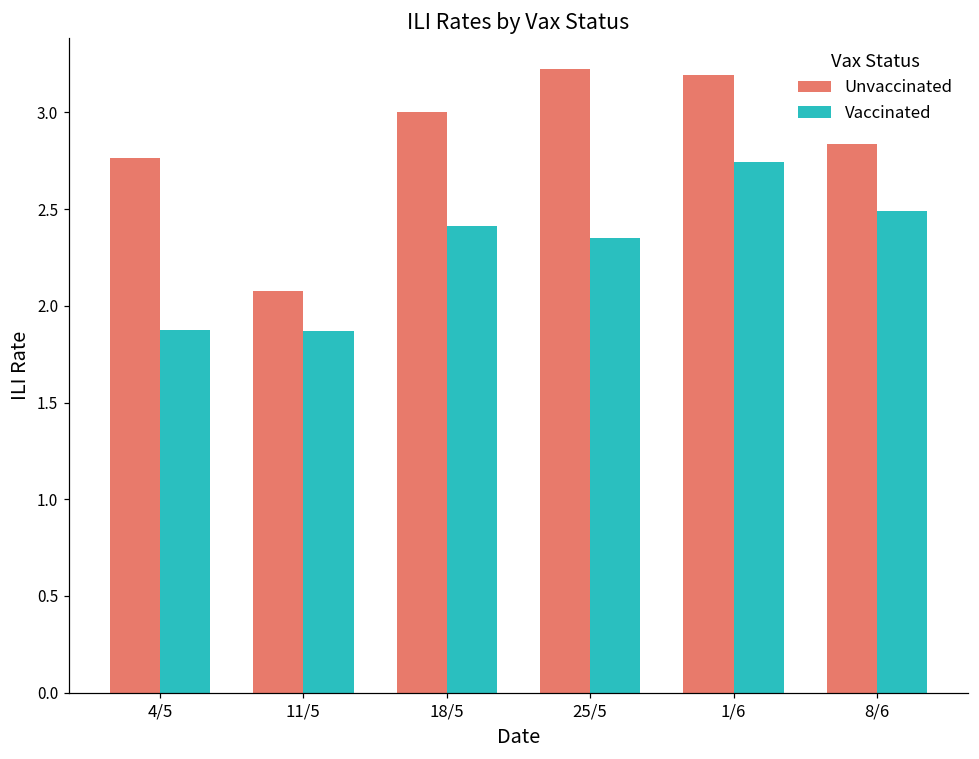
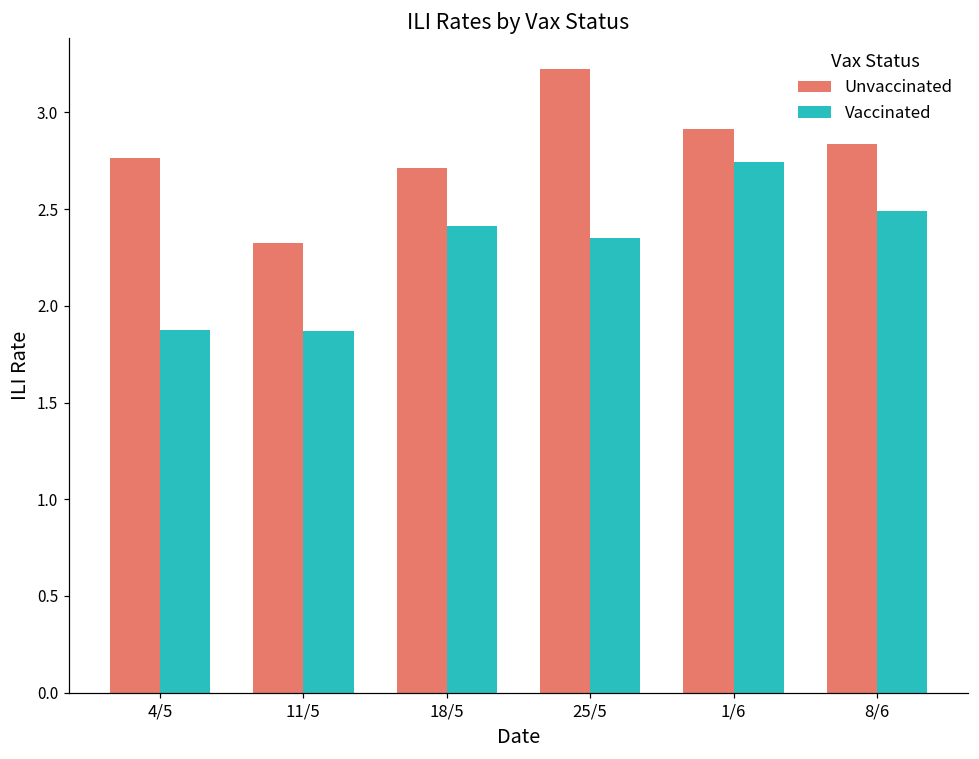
Unvaccinated, 11/5: 2.08 -> 2.33
Unvaccinated, 18/5: 3.00 -> 2.71
Unvaccinated, 1/6: 3.20 -> 2.92
